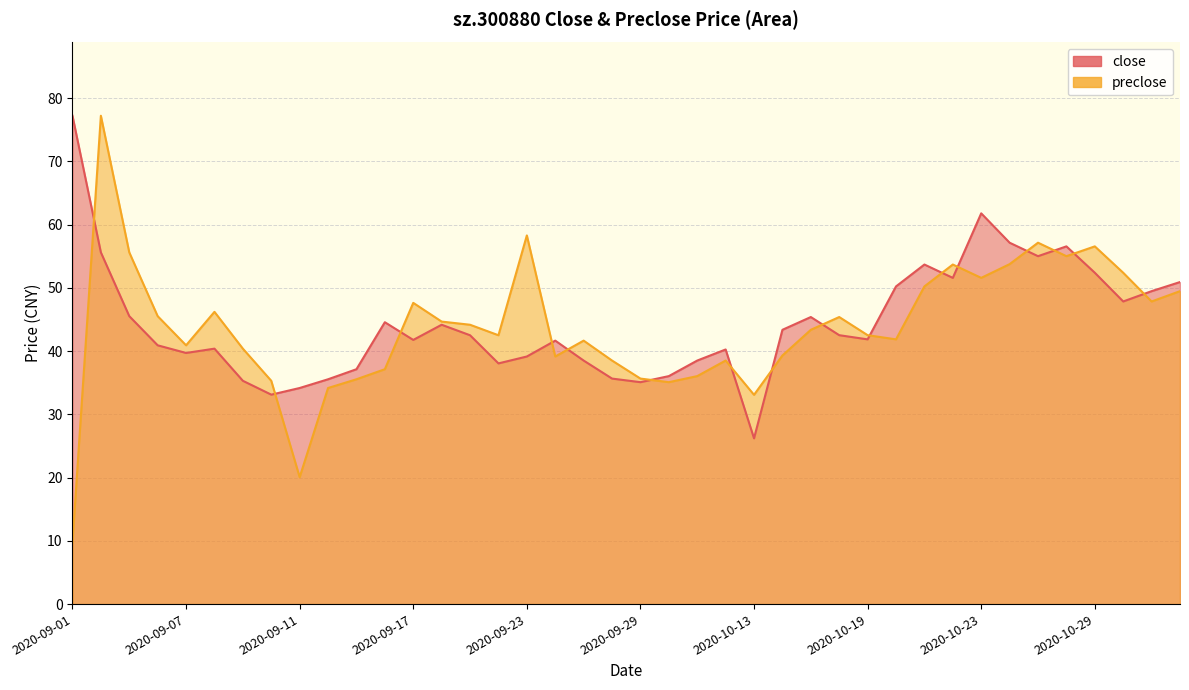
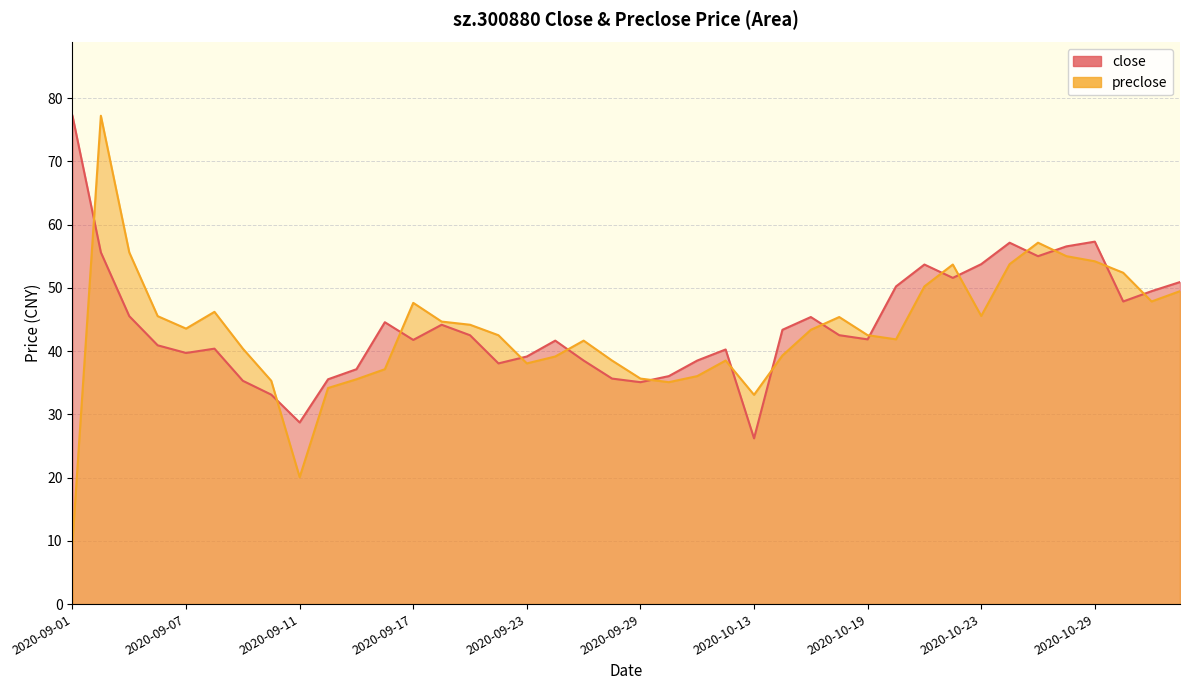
preclose, 2020-09-07: 41 -> 44
close, 2020-09-11: 34 -> 29
preclose, 2020-09-23: 58 -> 38
close, 2020-10-23: 62 -> 54
preclose, 2020-10-23: 52 -> 46
close, 2020-10-29: 52 -> 57
preclose, 2020-10-29: 57 -> 54
